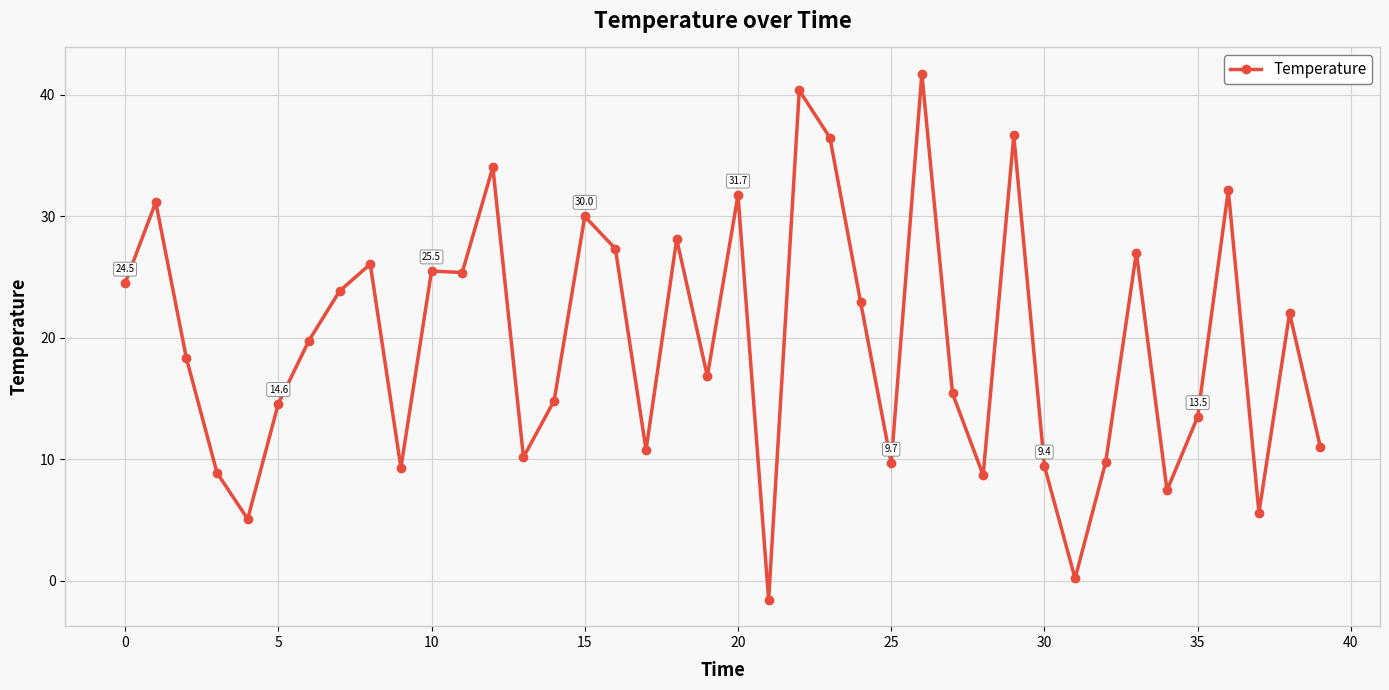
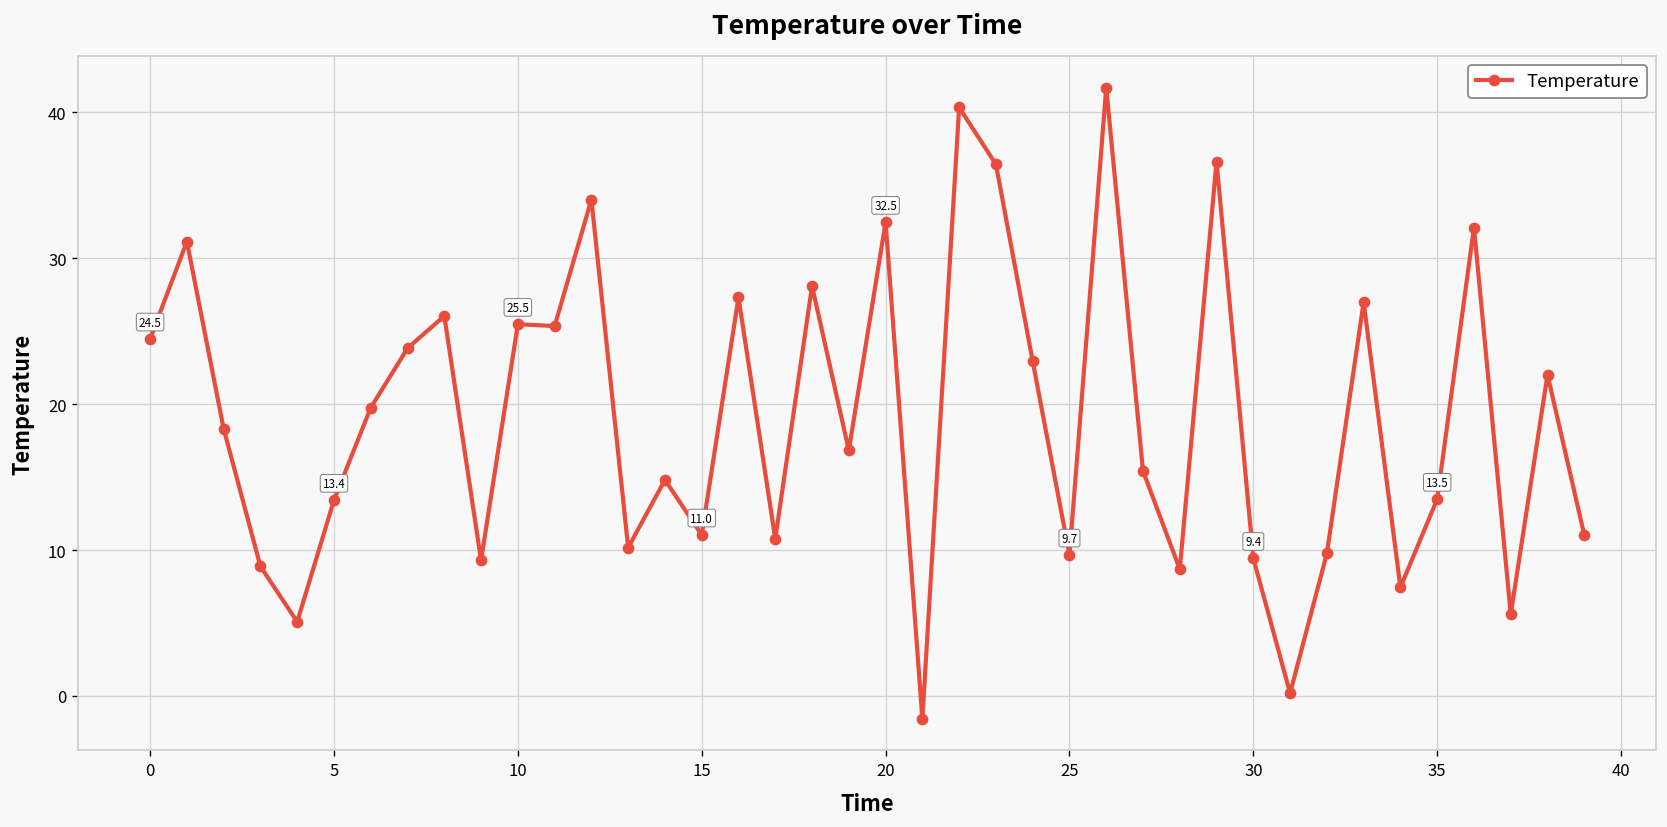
5: 14.6 -> 13.4
15: 30.0 -> 11.0
20: 31.7 -> 32.5
